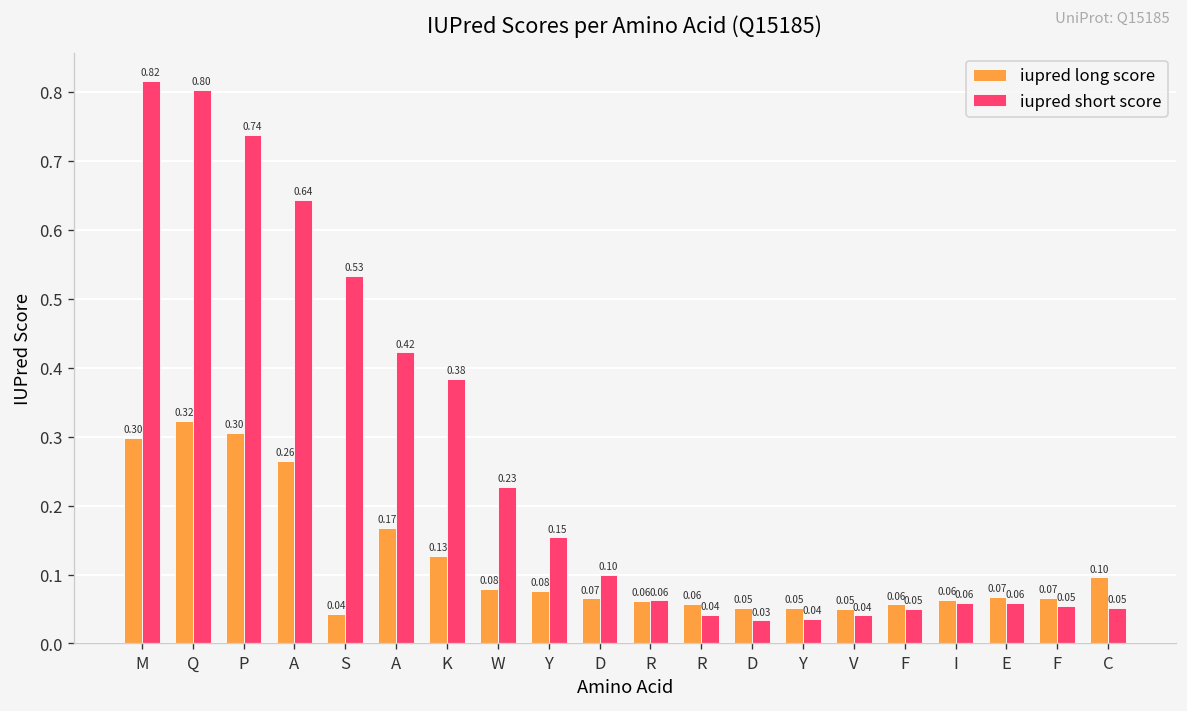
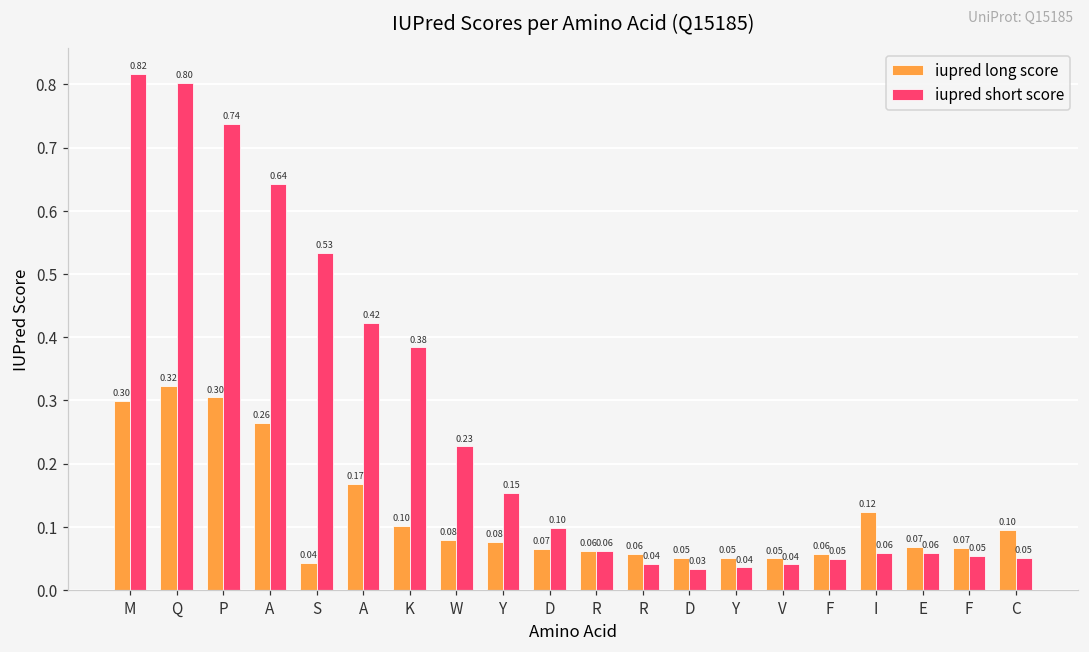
iupred long score, K: 0.13 -> 0.10
iupred long score, I: 0.06 -> 0.12
